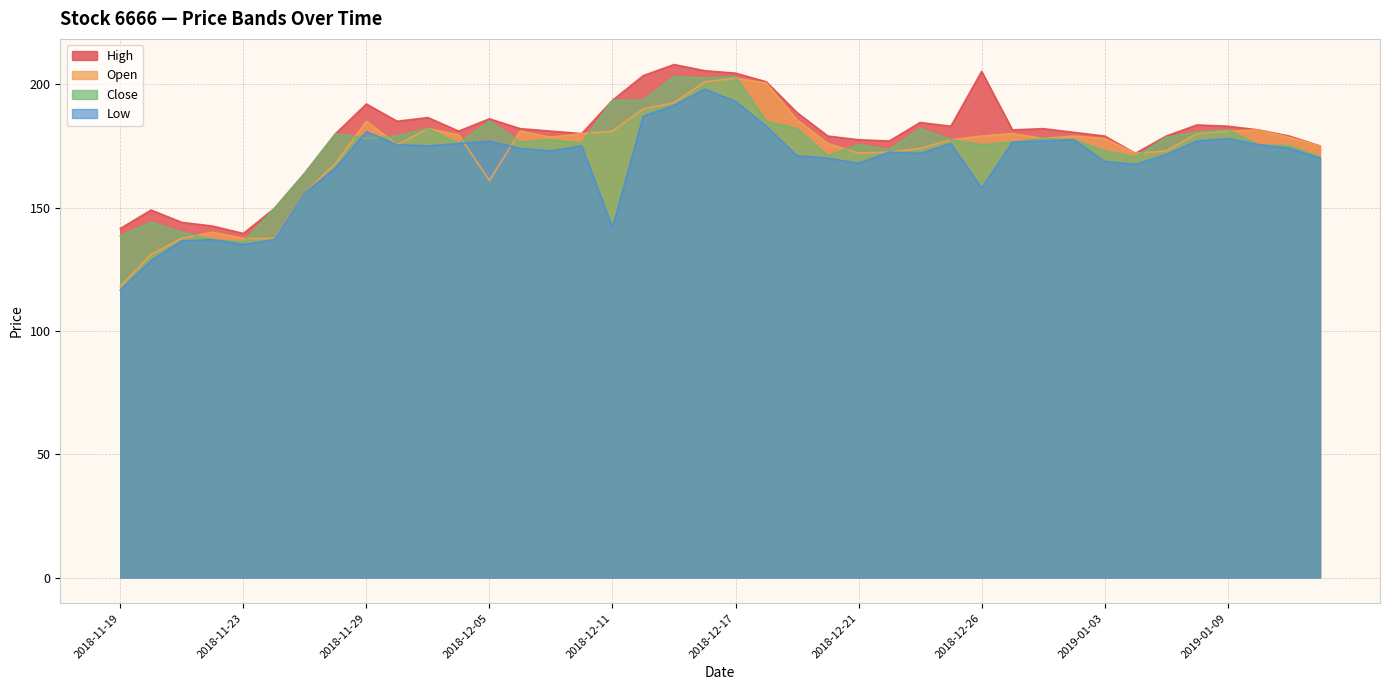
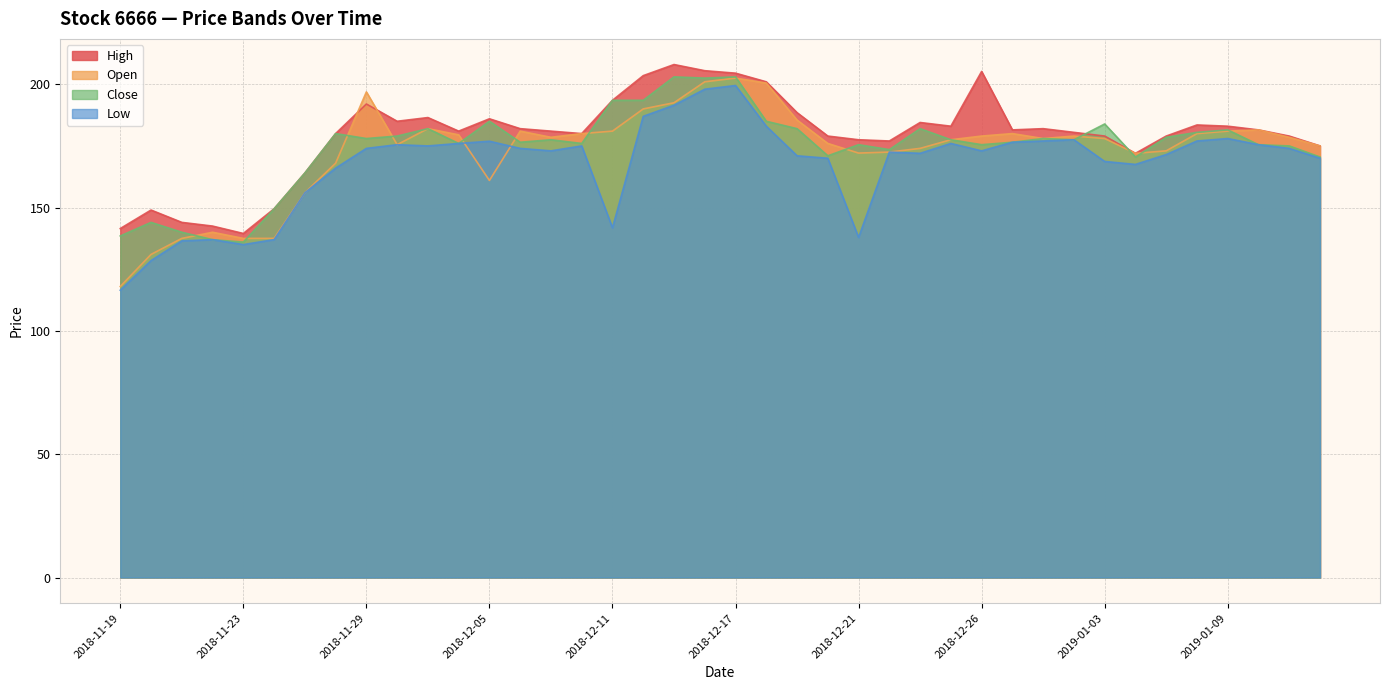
Open, 2018-11-29: 185 -> 197
Low, 2018-11-29: 181 -> 174
Low, 2018-12-17: 193 -> 200
Low, 2018-12-21: 168 -> 138
Low, 2018-12-26: 158 -> 173
Close, 2019-01-03: 173 -> 184
